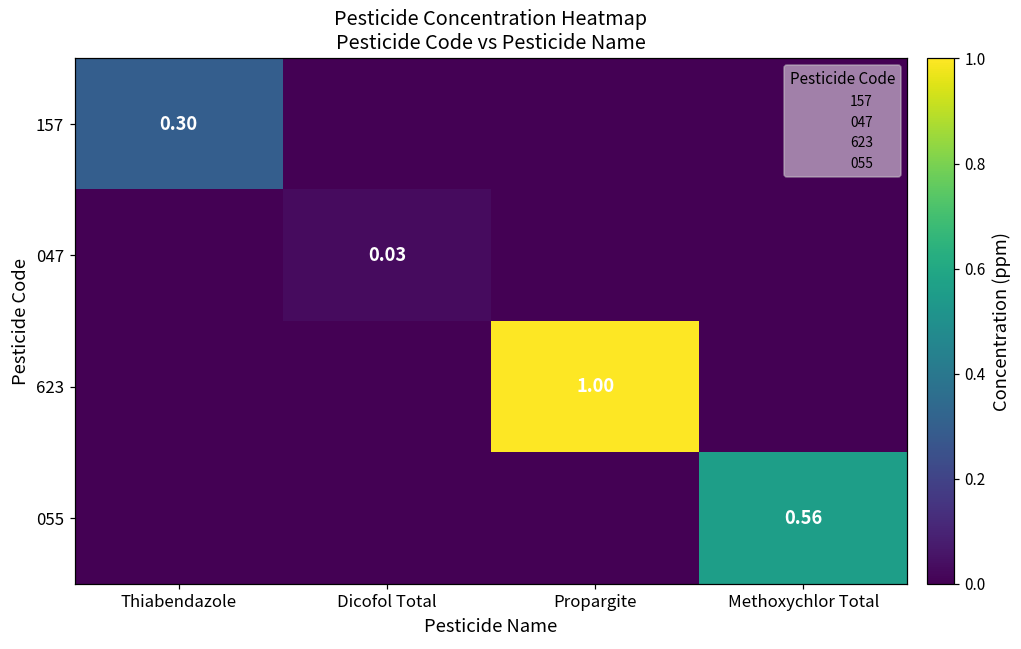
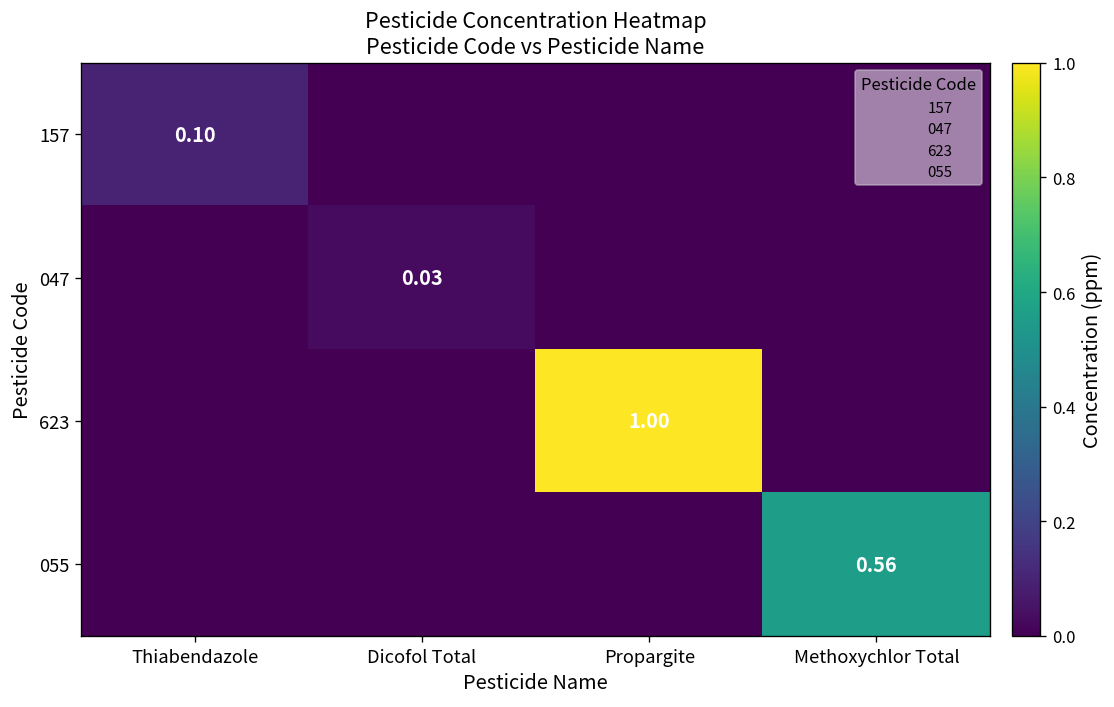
157, Thiabendazole: 0.30 -> 0.10
